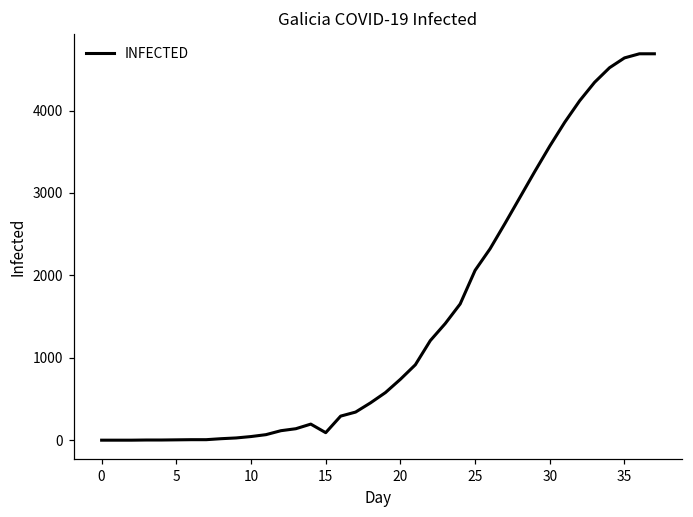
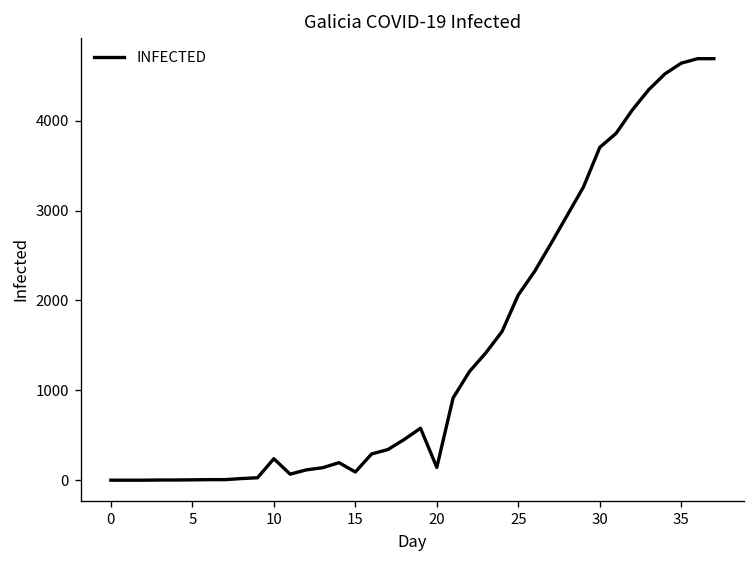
10: 0 -> 200
20: 700 -> 100
30: 3600 -> 3700
